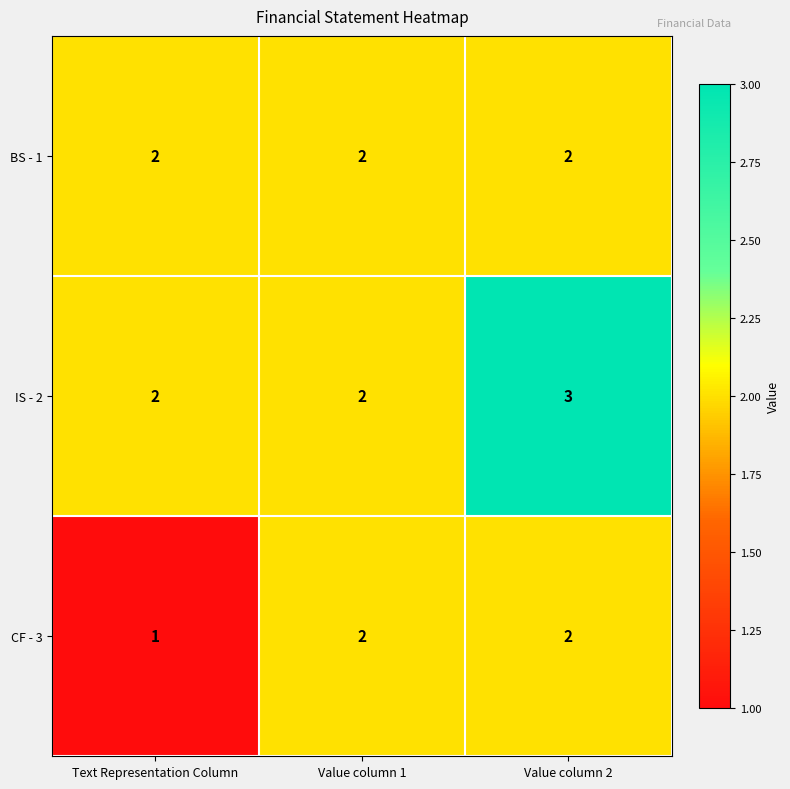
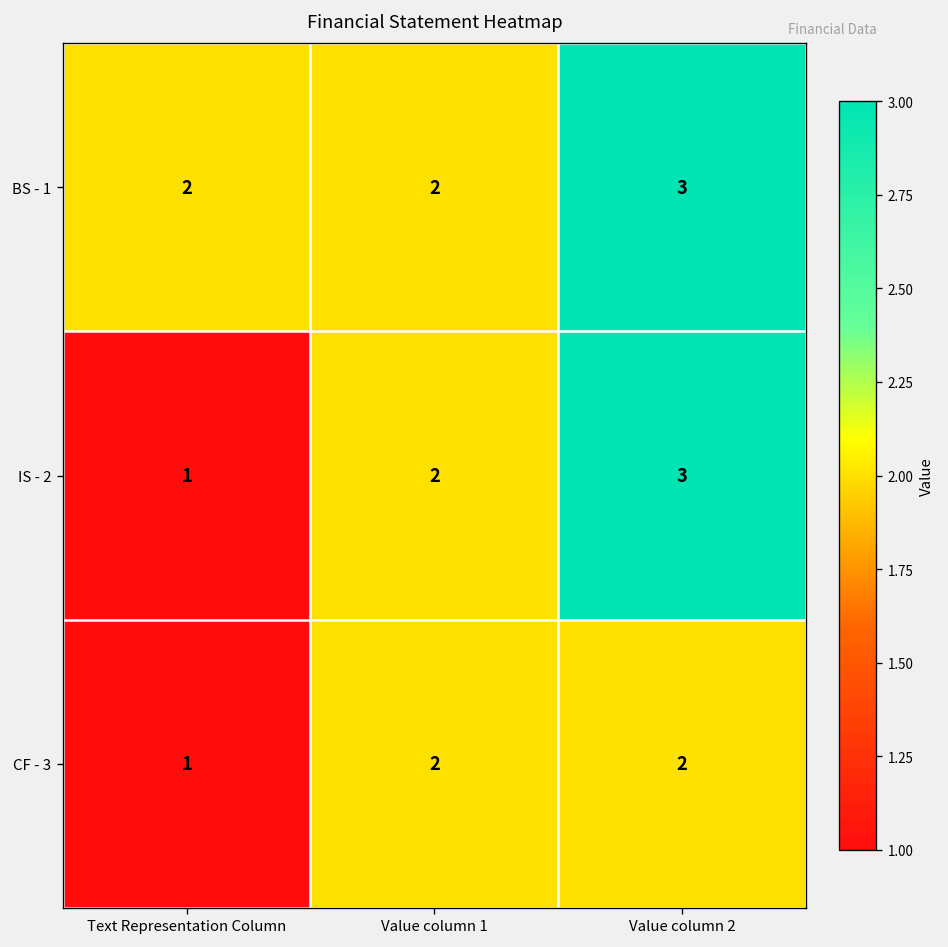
BS - 1, Value column 2: 2 -> 3
IS - 2, Text Representation Column: 2 -> 1
